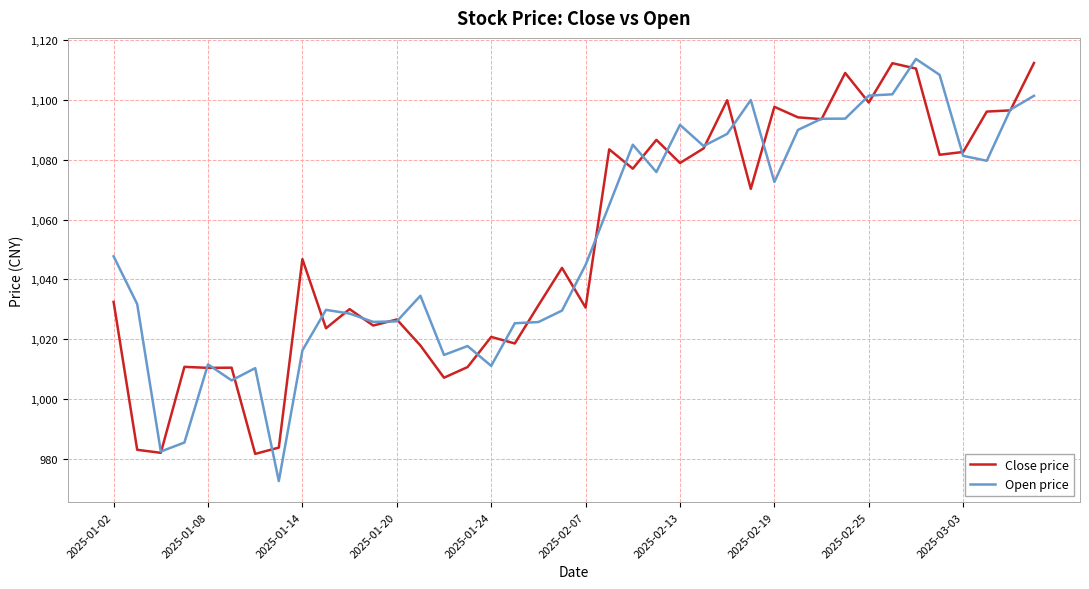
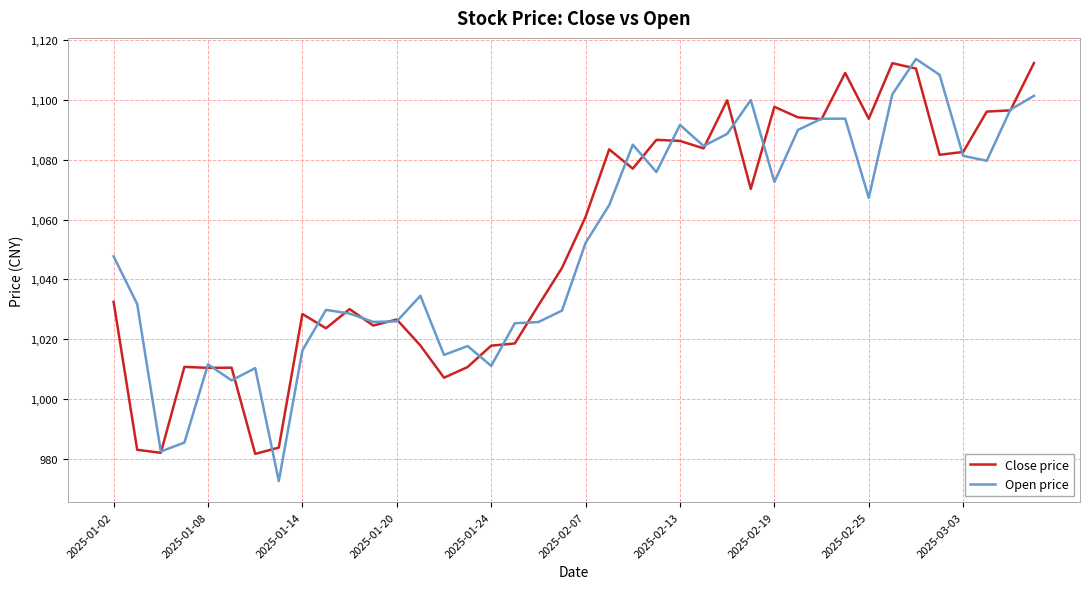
Close price, 2025-01-14: 1,047 -> 1,028
Close price, 2025-01-24: 1,021 -> 1,018
Close price, 2025-02-07: 1,031 -> 1,061
Open price, 2025-02-07: 1,045 -> 1,052
Close price, 2025-02-13: 1,079 -> 1,086
Close price, 2025-02-25: 1,099 -> 1,094
Open price, 2025-02-25: 1,102 -> 1,067
